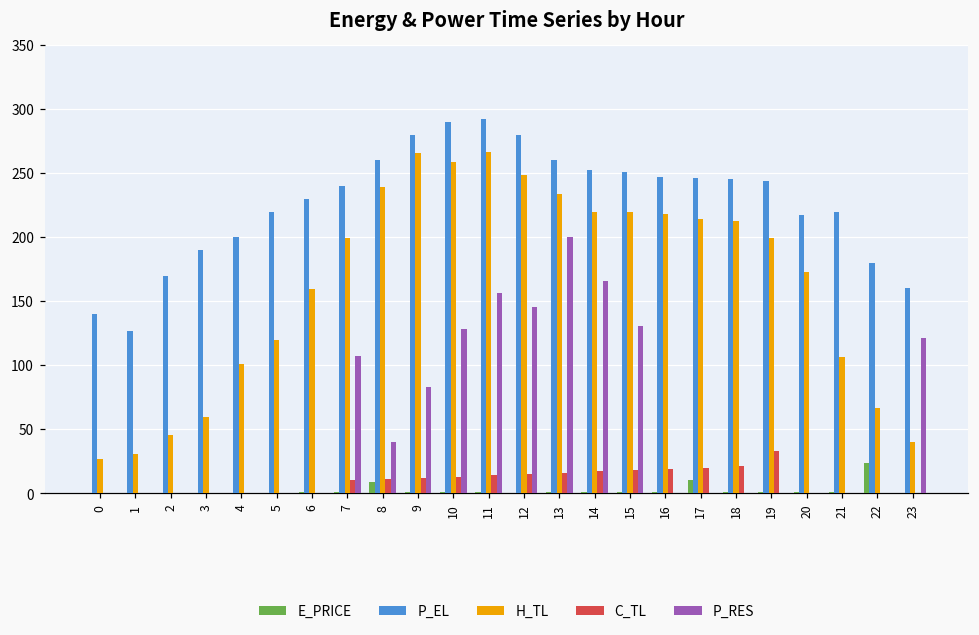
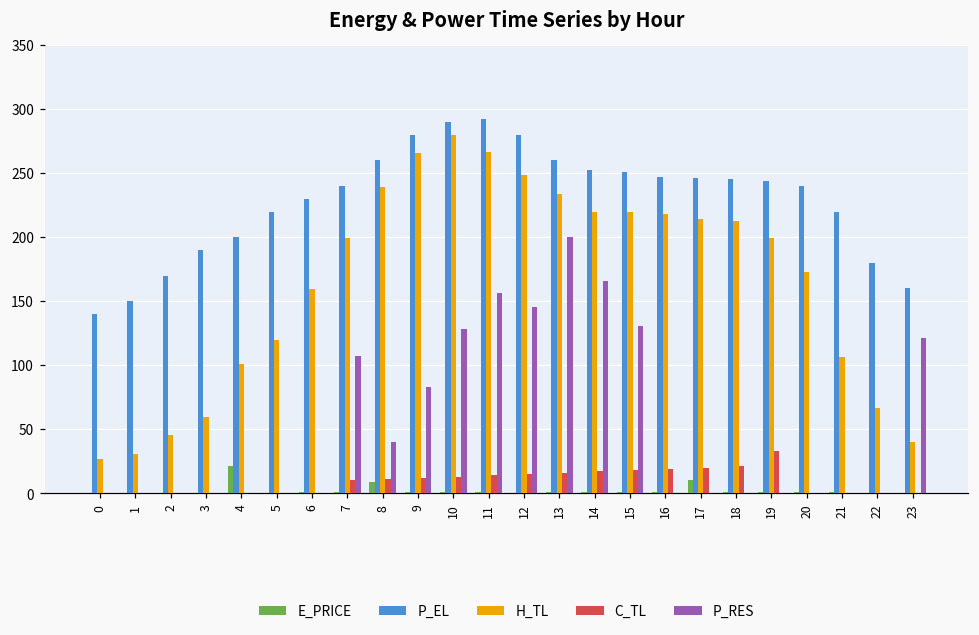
P_EL, 1: 127 -> 150
E_PRICE, 4: 0 -> 21
H_TL, 10: 258 -> 279
P_EL, 20: 217 -> 240
E_PRICE, 22: 24 -> 0
